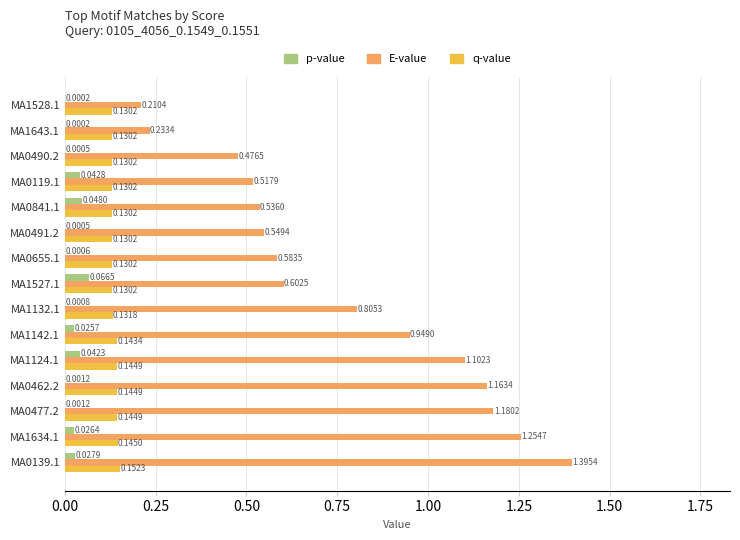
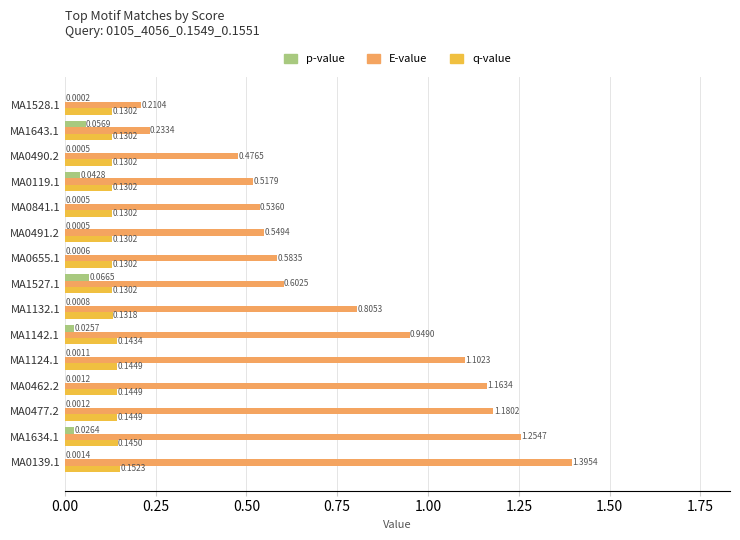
p-value, MA1643.1: 0.0002 -> 0.0569
p-value, MA0841.1: 0.0480 -> 0.0005
p-value, MA1124.1: 0.0423 -> 0.0011
p-value, MA0139.1: 0.0279 -> 0.0014
